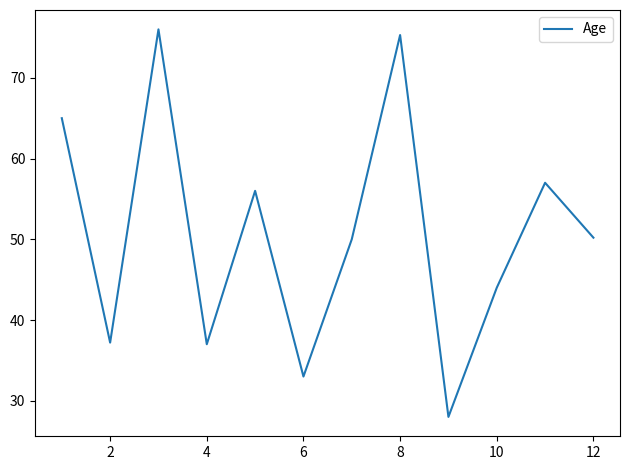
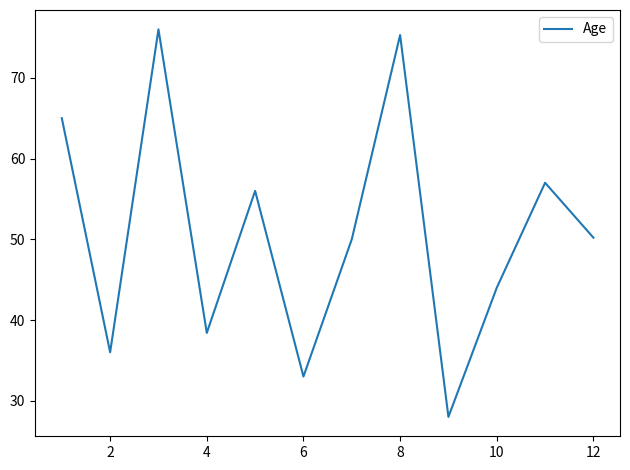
2: 37 -> 36
4: 37 -> 38
